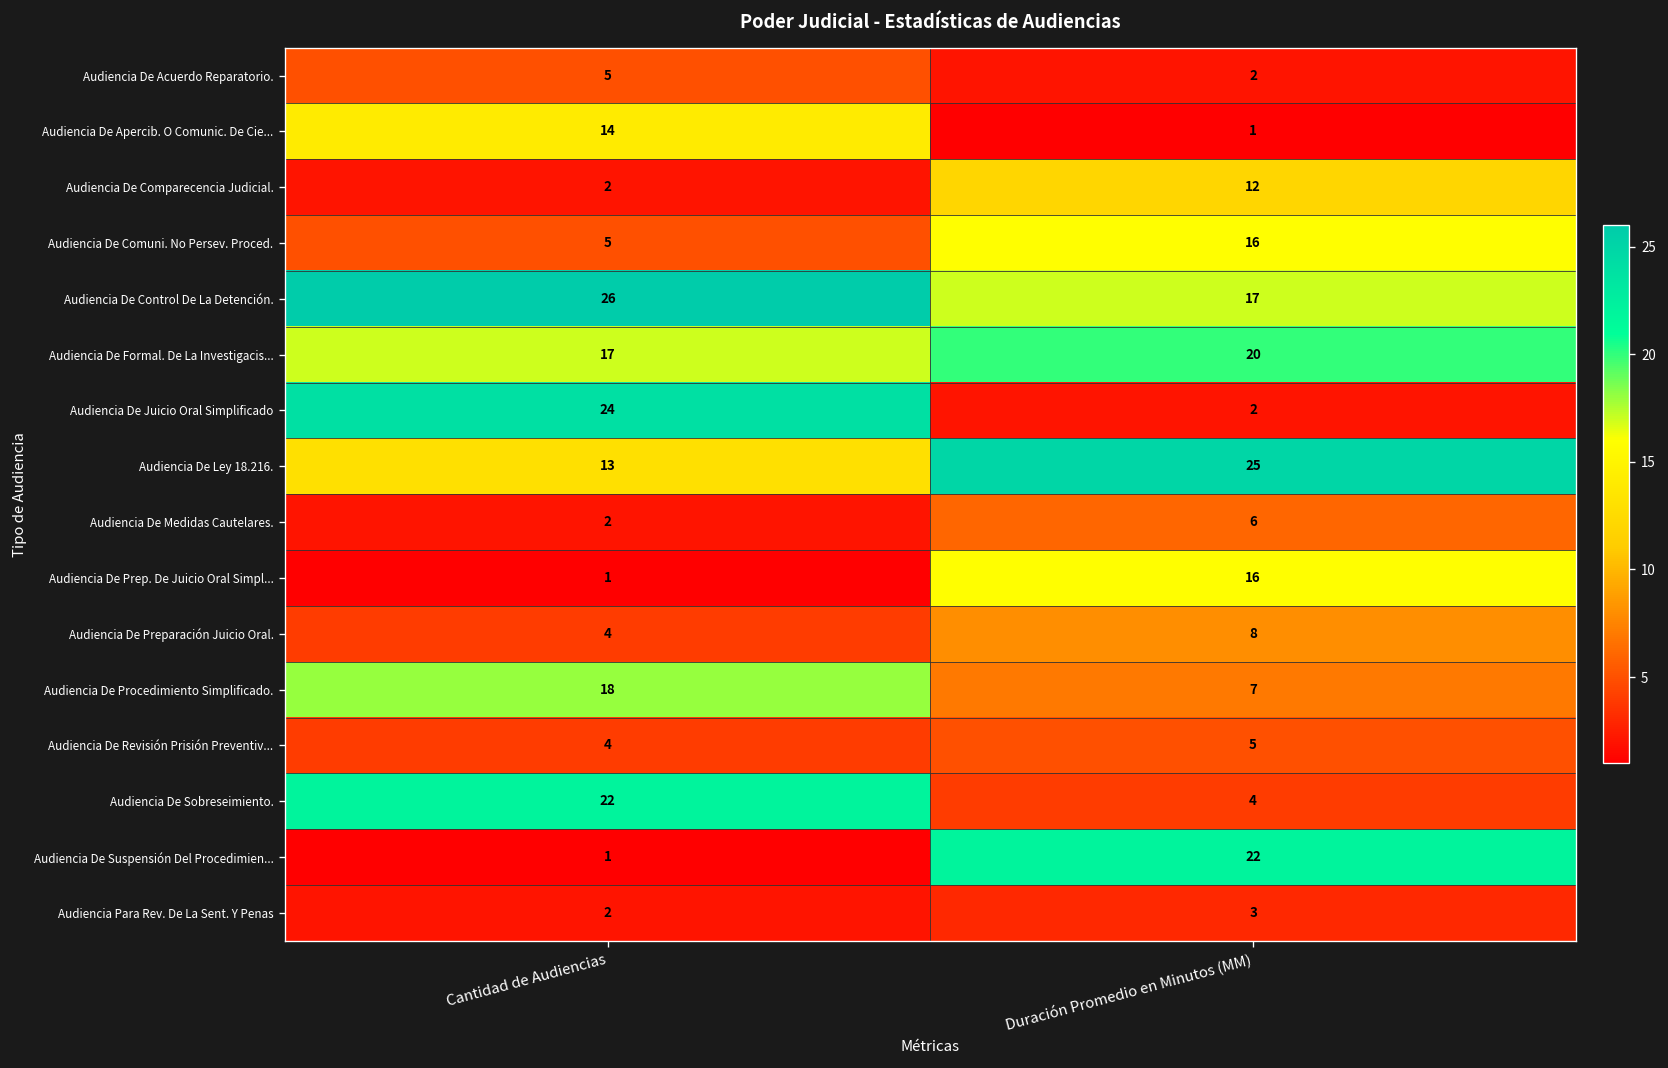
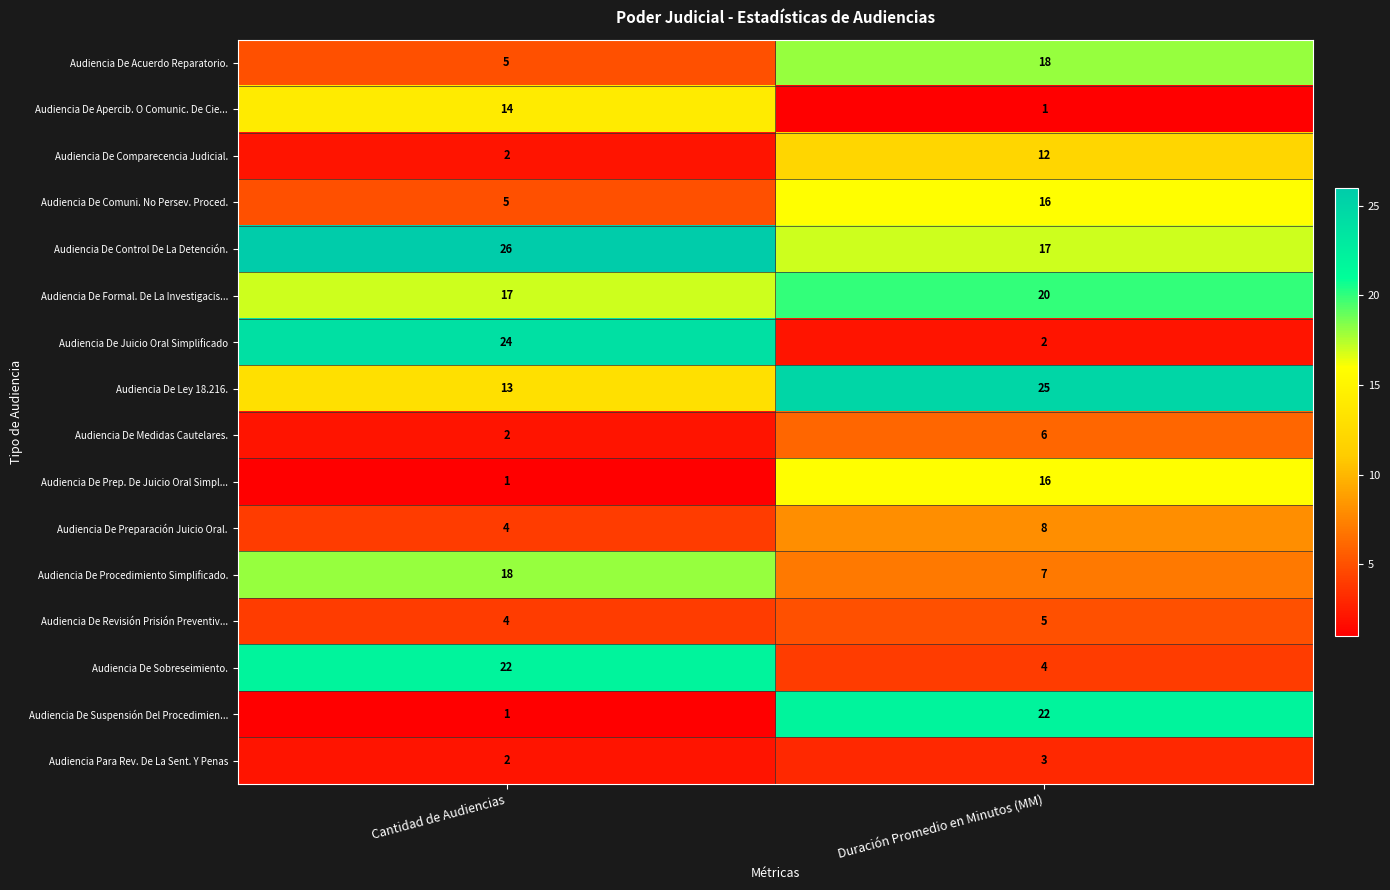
Audiencia De Acuerdo Reparatorio., Duración Promedio en Minutos (MM): 2 -> 18
